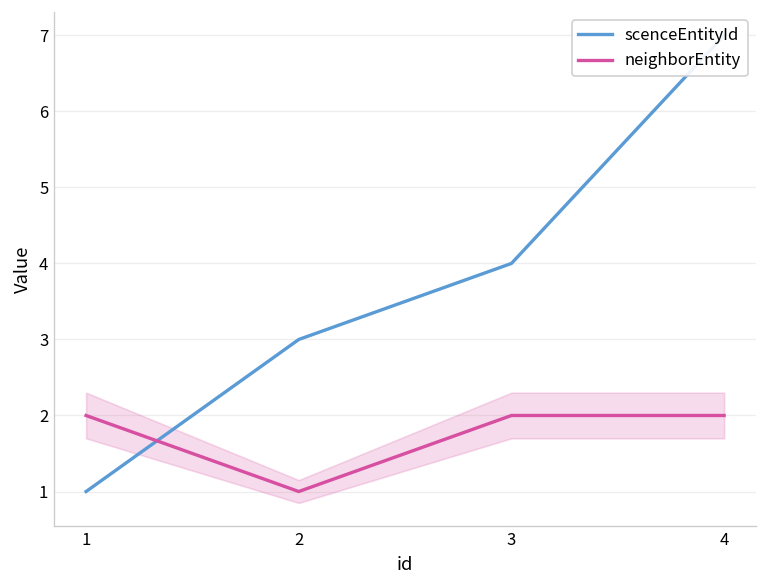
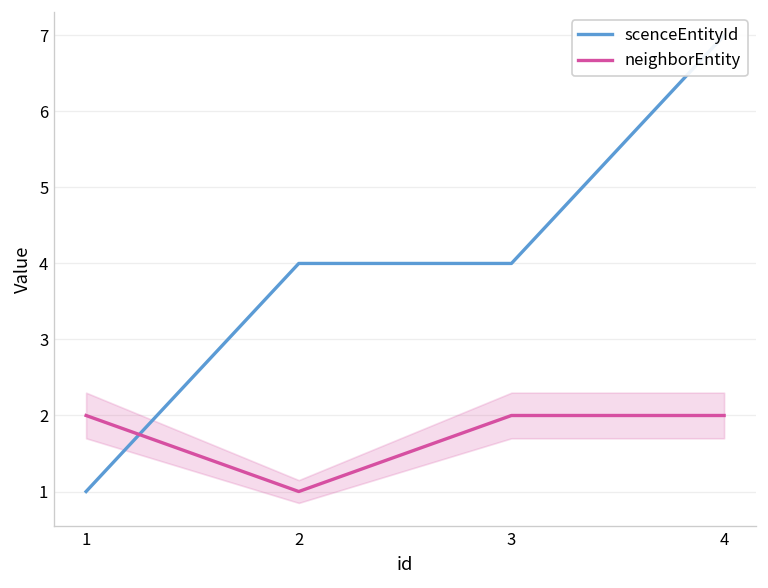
scenceEntityId, 2: 3 -> 4
